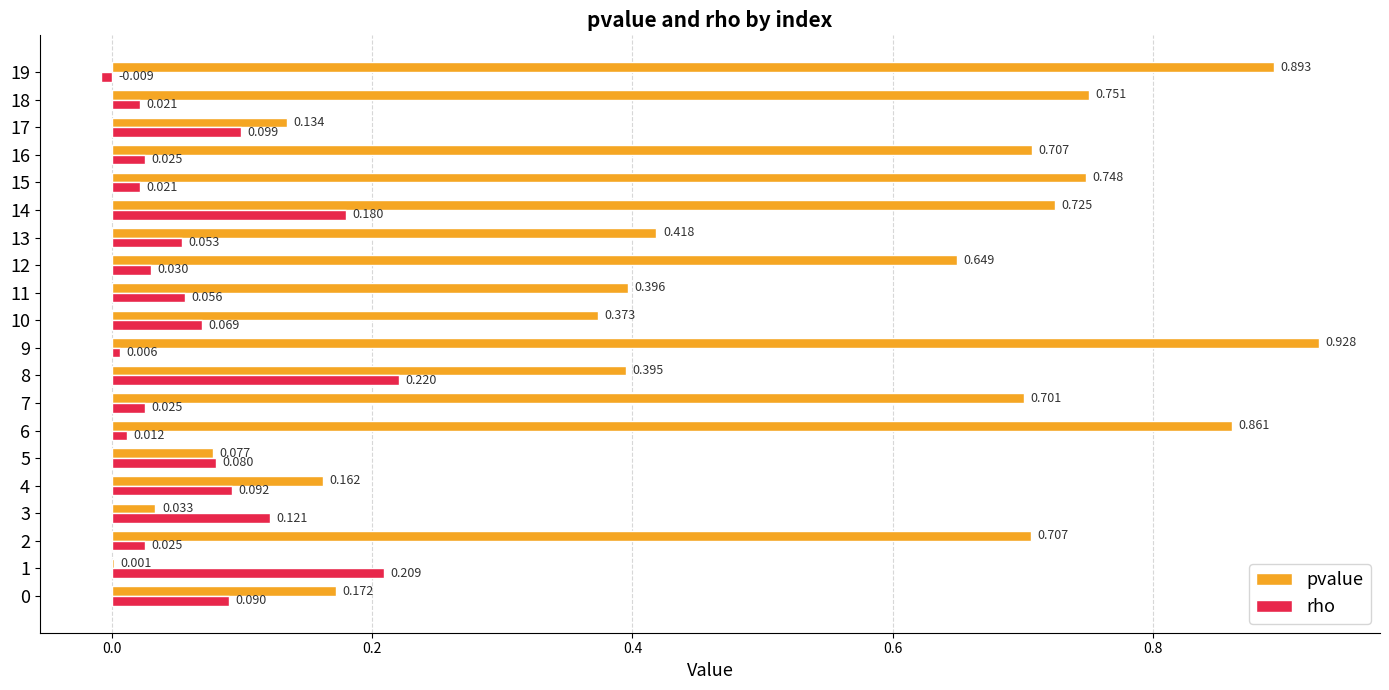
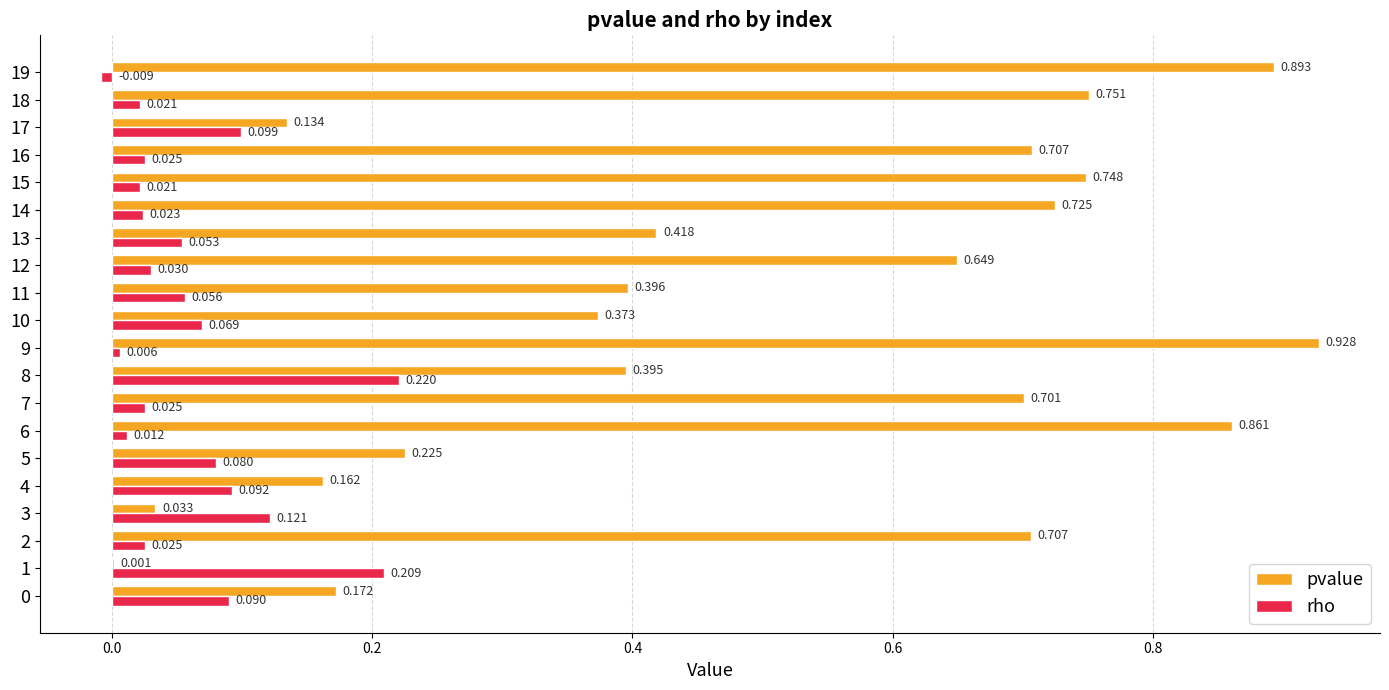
rho, 14: 0.180 -> 0.023
pvalue, 5: 0.077 -> 0.225
